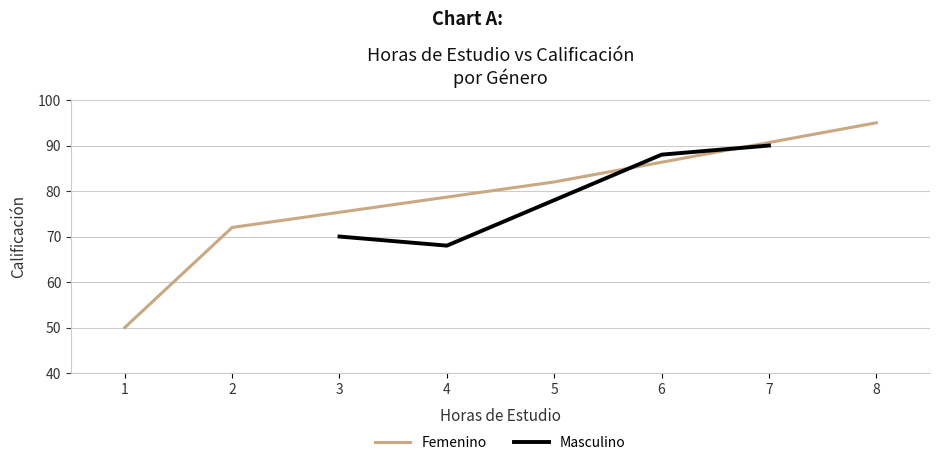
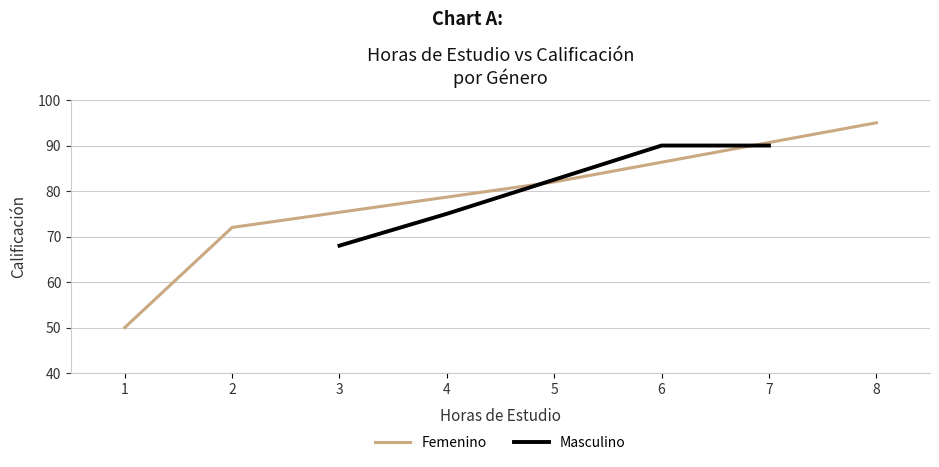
Masculino, 3: 70 -> 68
Masculino, 4: 68 -> 75
Masculino, 6: 88 -> 90
